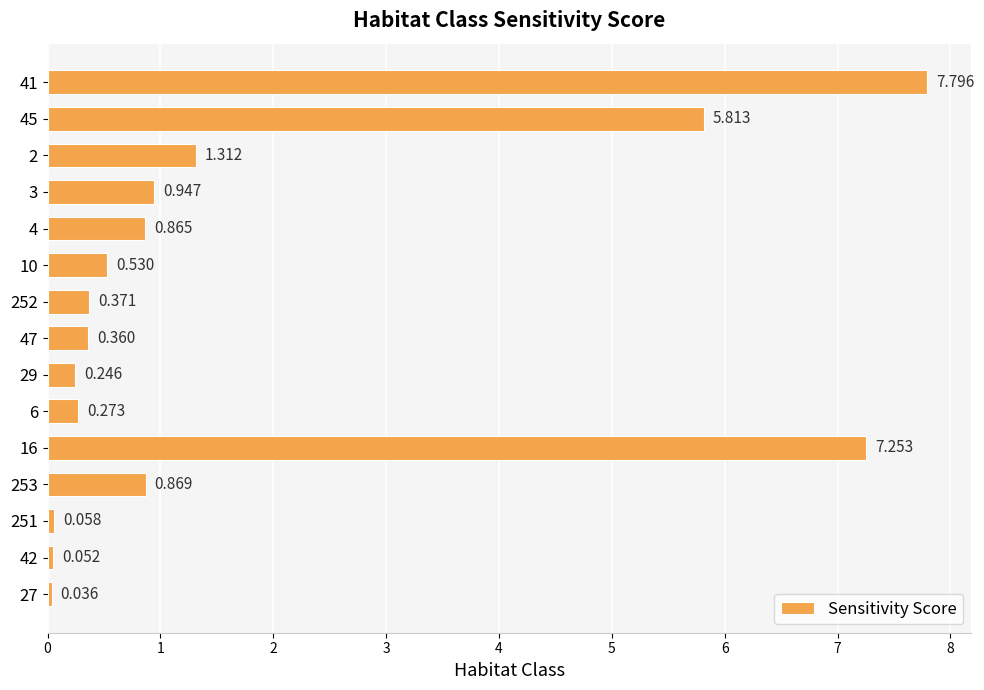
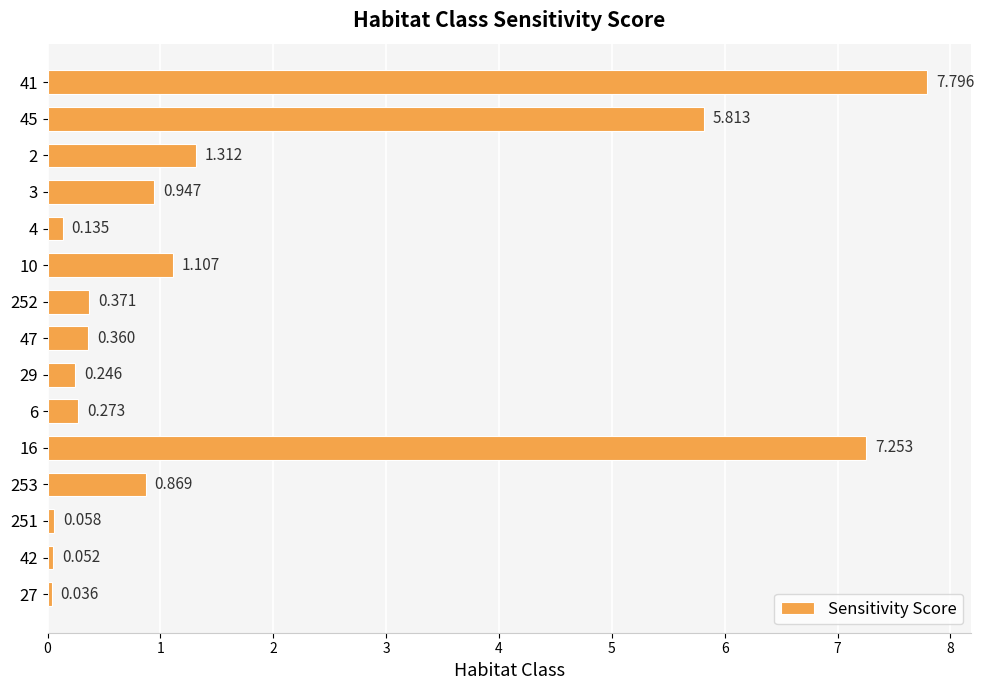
4: 0.865 -> 0.135
10: 0.530 -> 1.107
